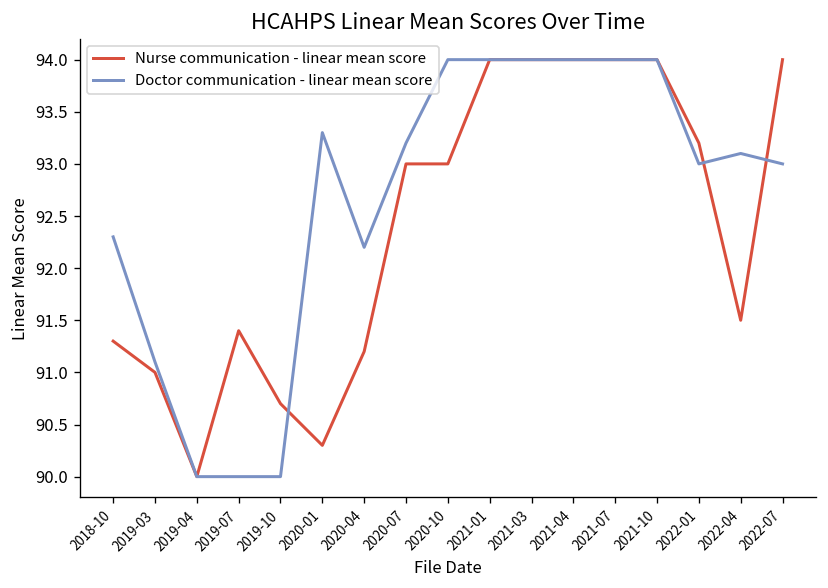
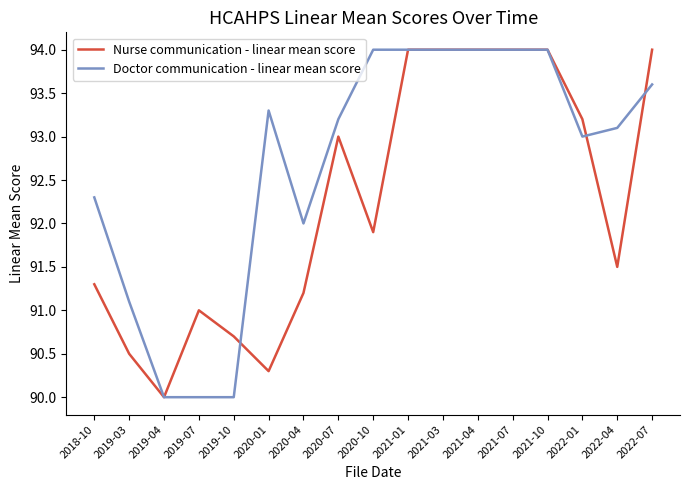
Nurse communication - linear mean score, 2019-03: 91.0 -> 90.5
Nurse communication - linear mean score, 2019-07: 91.4 -> 91.0
Doctor communication - linear mean score, 2020-04: 92.2 -> 92.0
Nurse communication - linear mean score, 2020-10: 93.0 -> 91.9
Doctor communication - linear mean score, 2022-07: 93.0 -> 93.6
